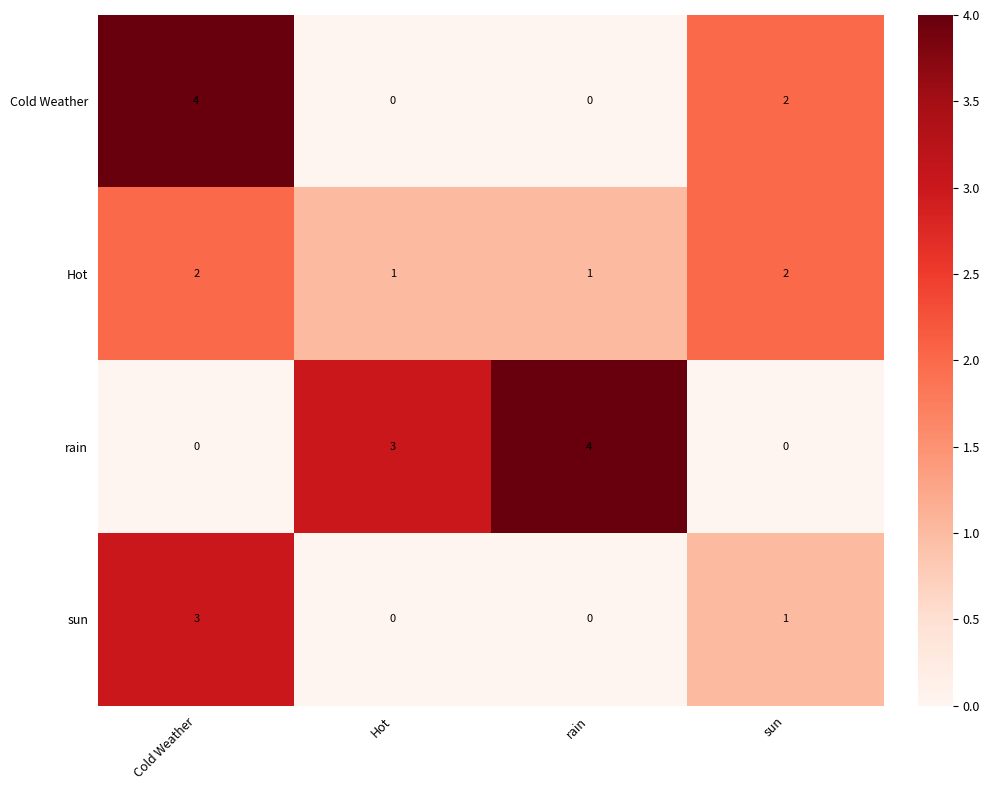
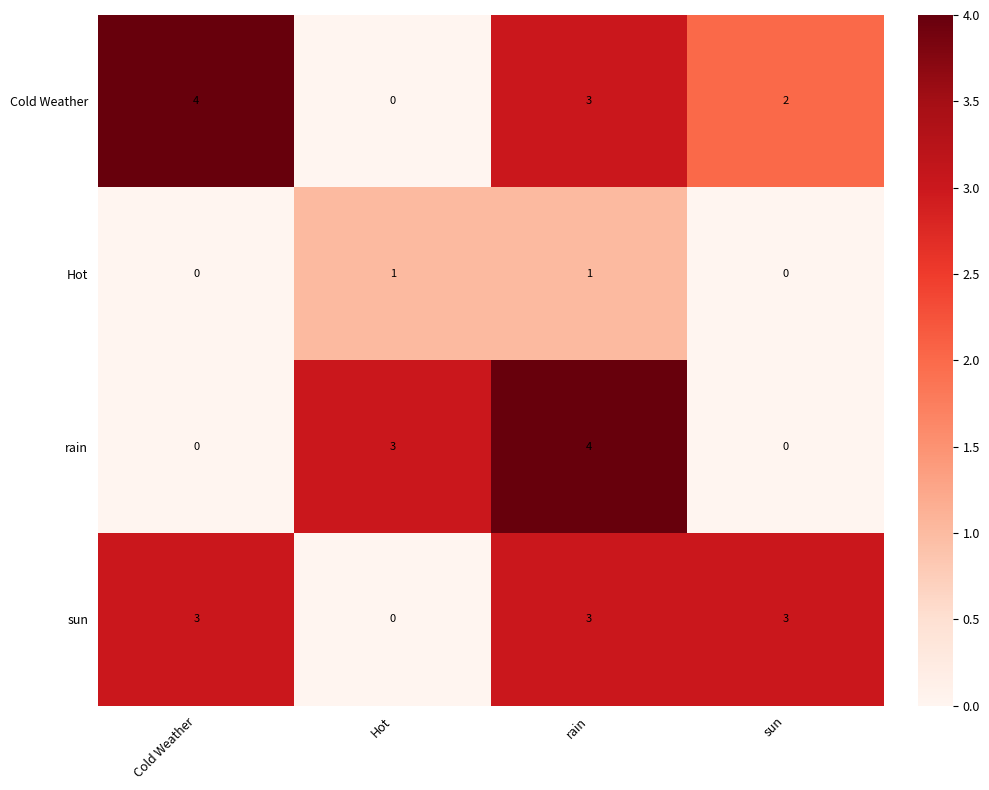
Cold Weather, rain: 0 -> 3
Hot, Cold Weather: 2 -> 0
Hot, sun: 2 -> 0
sun, rain: 0 -> 3
sun, sun: 1 -> 3
